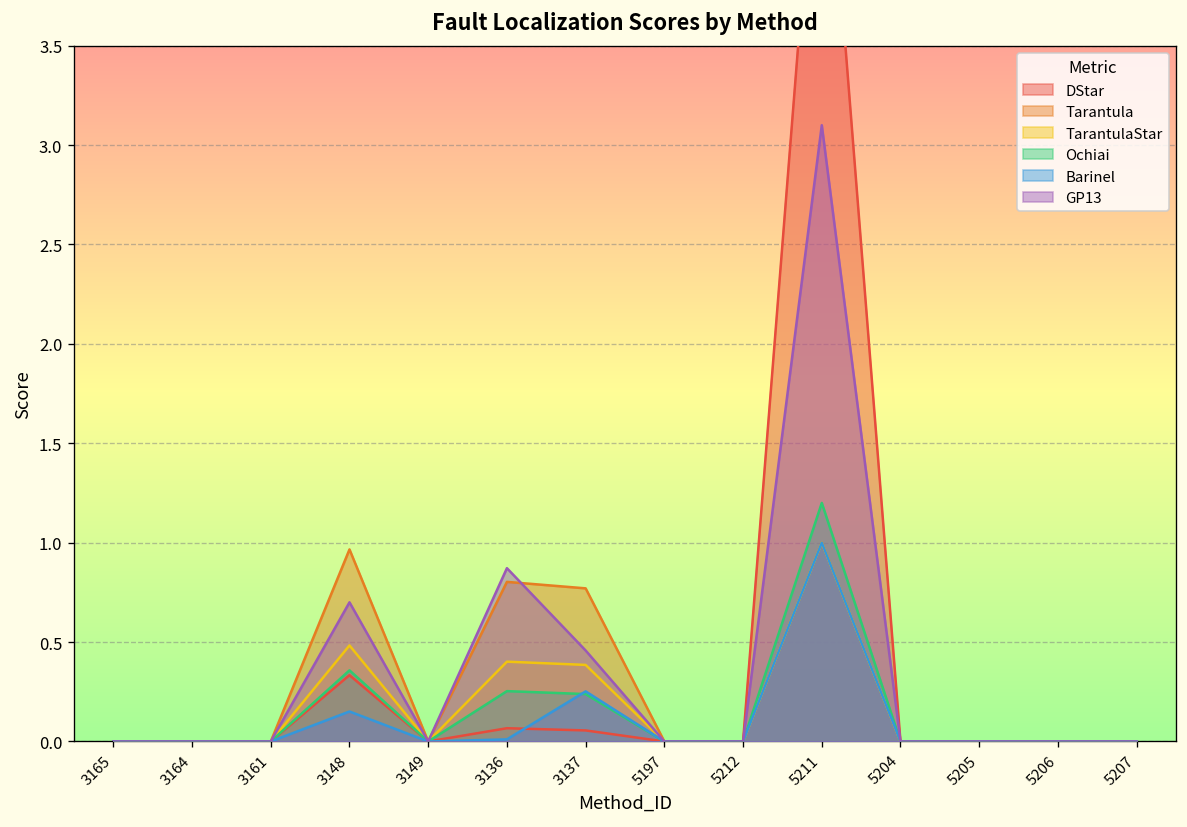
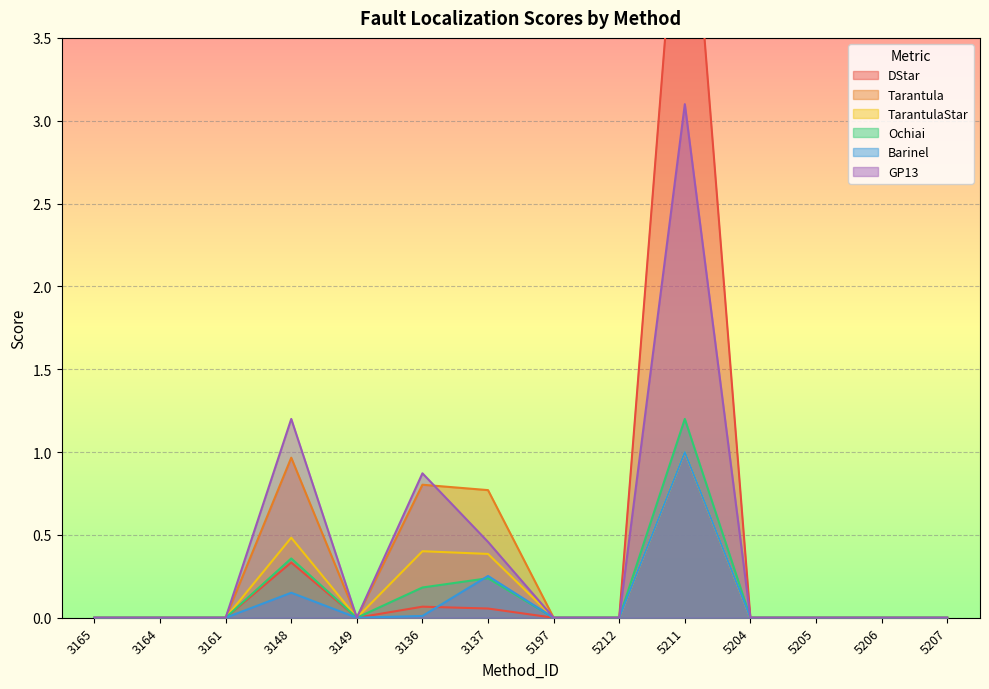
GP13, 3148: 0.7 -> 1.2
Ochiai, 3136: 0.25 -> 0.18
